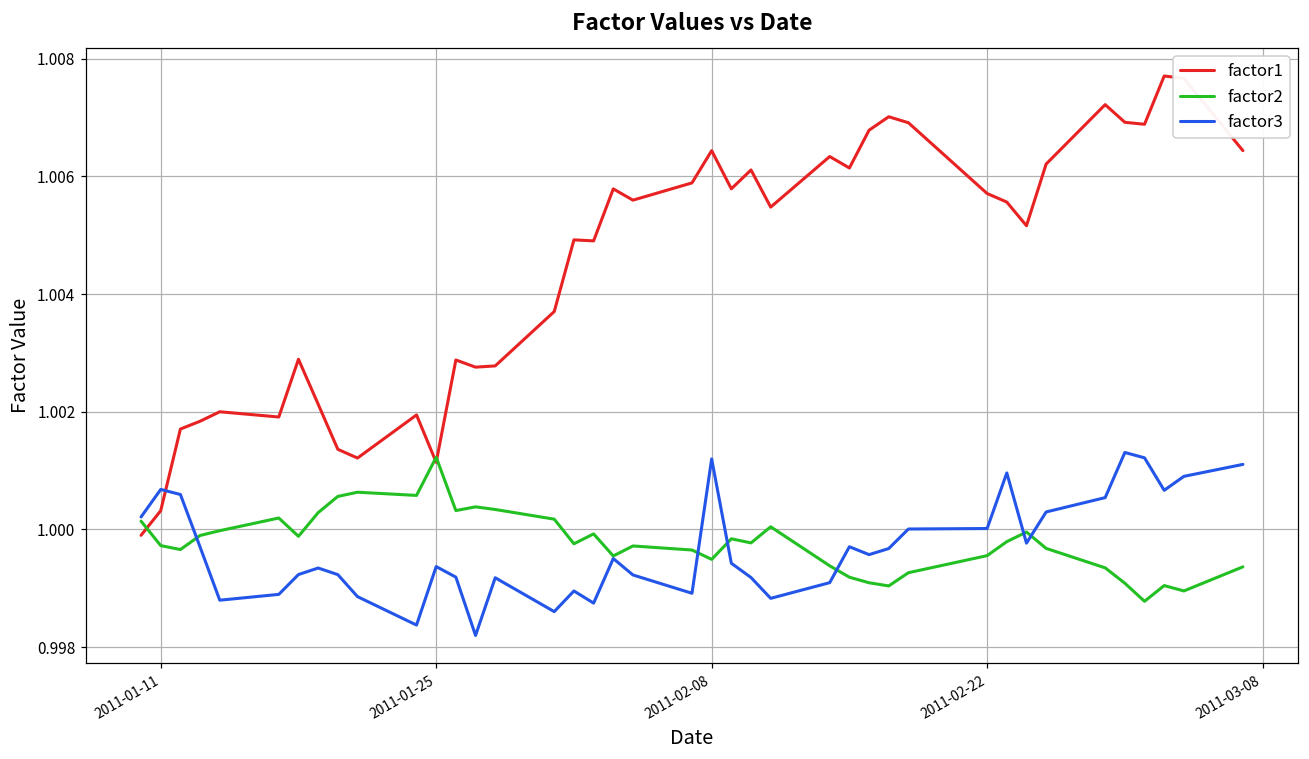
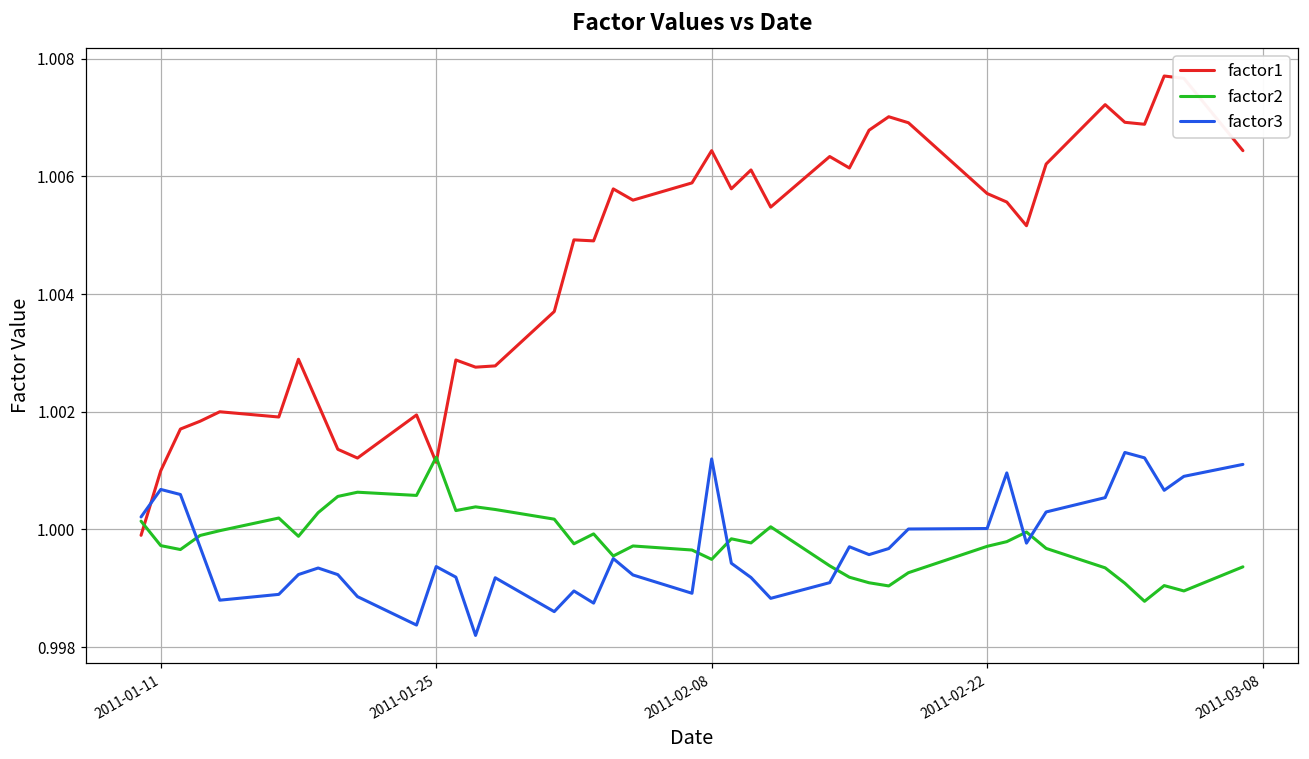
factor1, 2011-01-11: 1.0003 -> 1.0010
factor2, 2011-02-22: 0.9996 -> 0.9997
